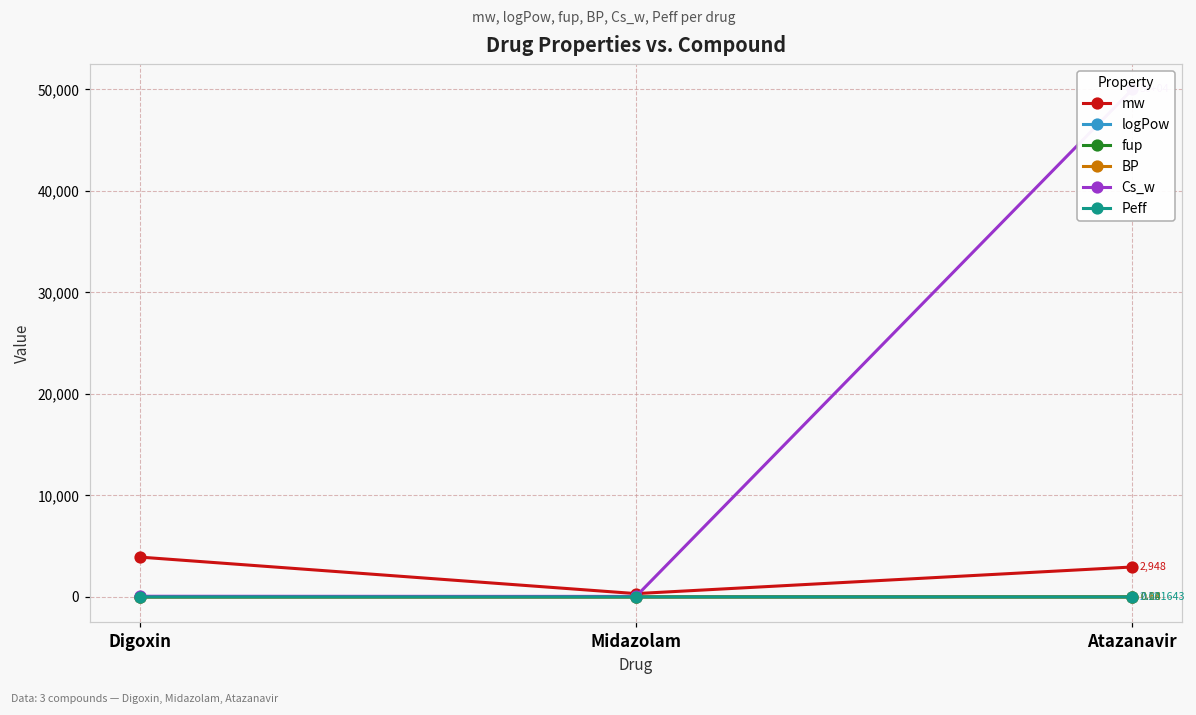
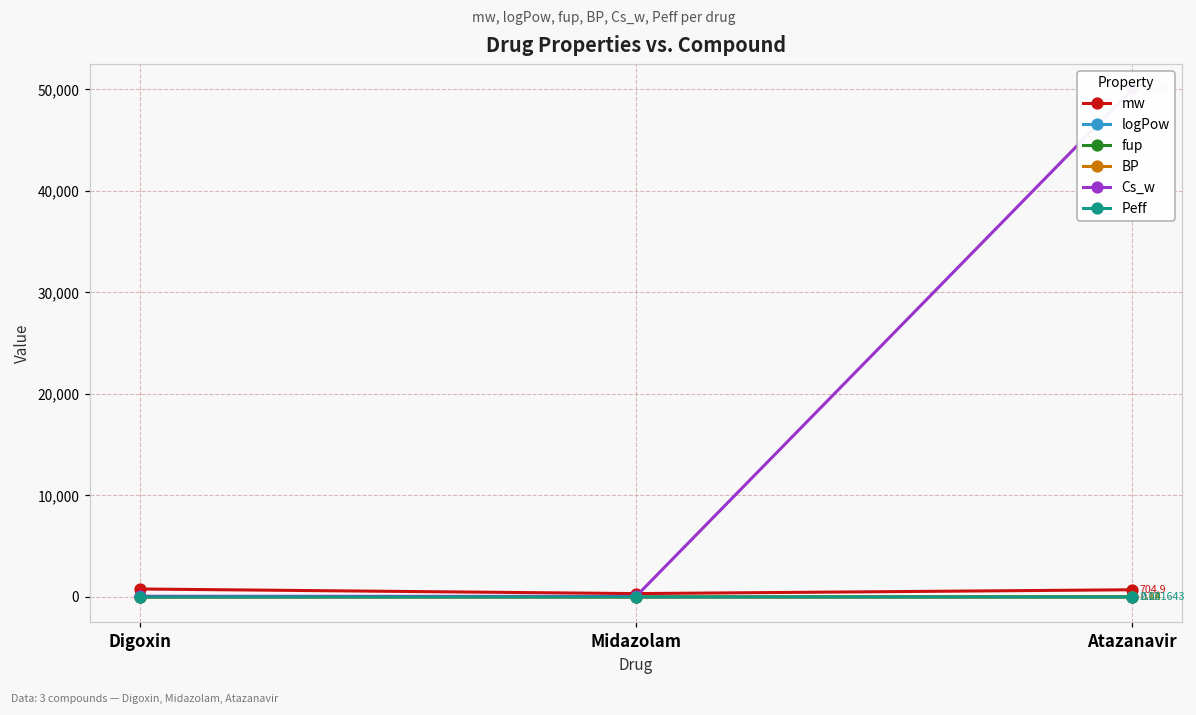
mw, Digoxin: 4,000 -> 1,000
mw, Atazanavir: 2,948 -> 704.9
